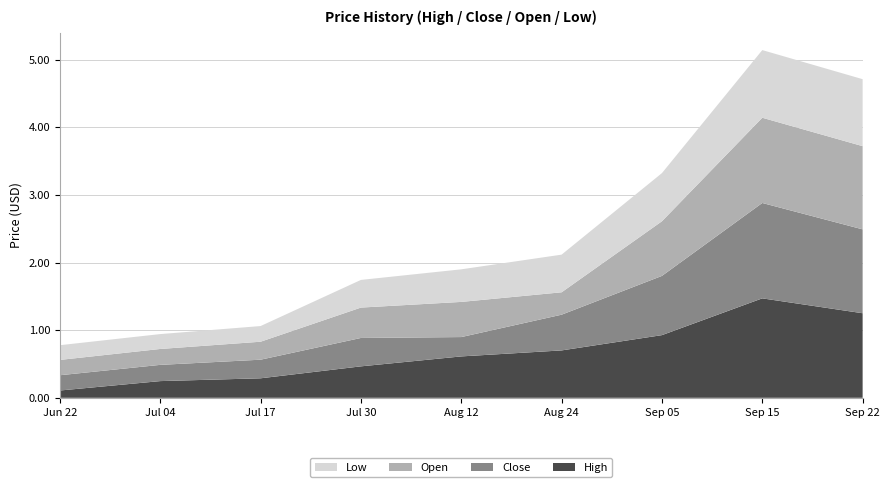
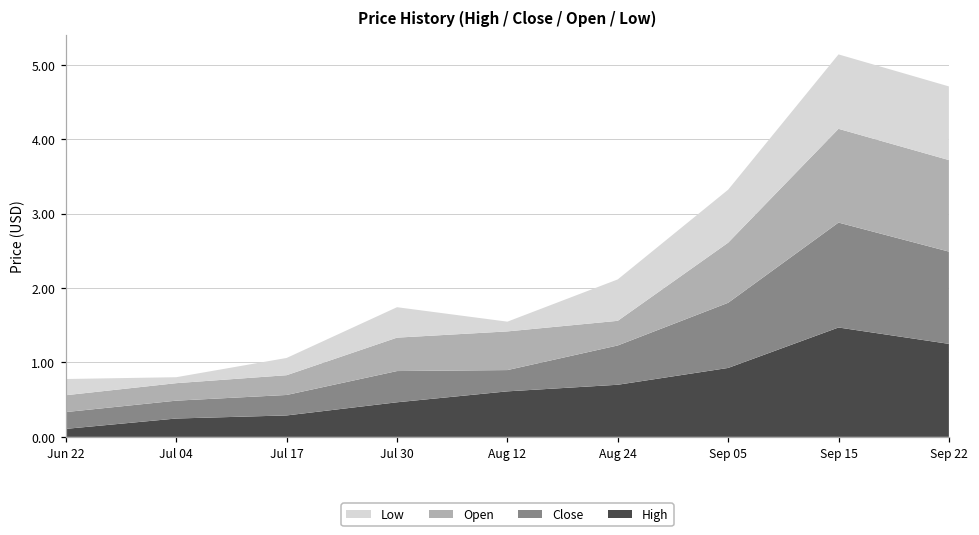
Low, Jul 04: 0.2 -> 0.1
Low, Aug 12: 0.5 -> 0.1
